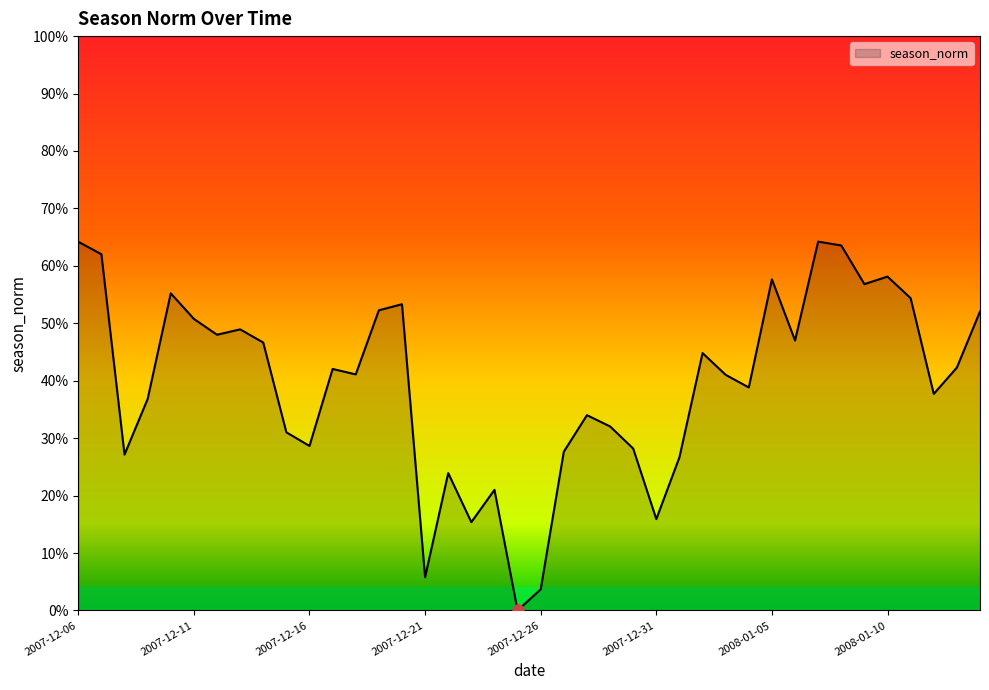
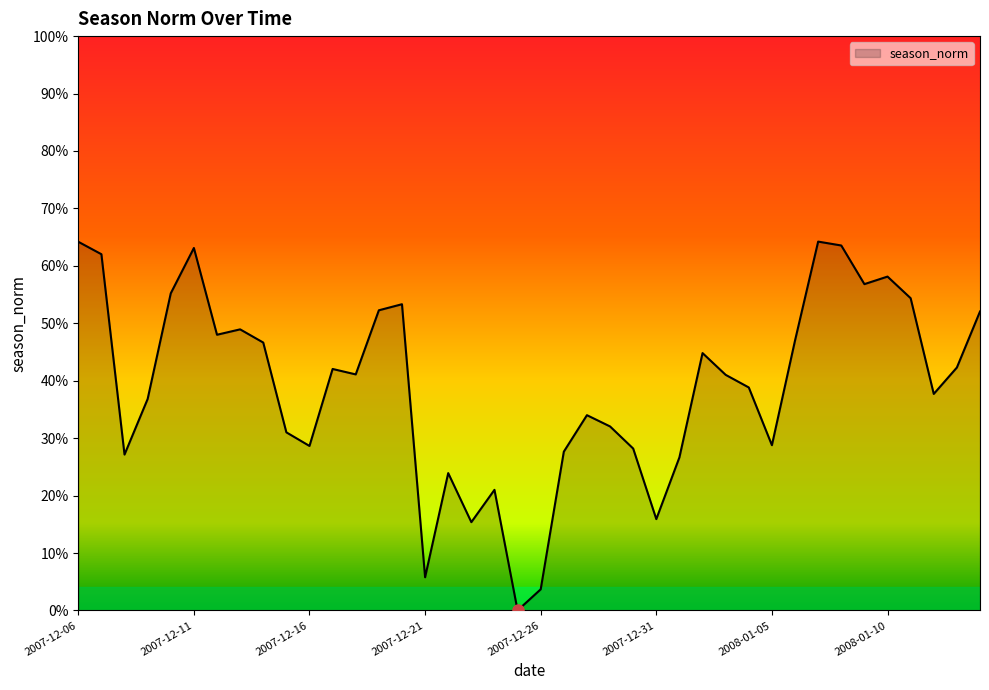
season_norm, 2007-12-11: 51% -> 63%
season_norm, 2008-01-05: 58% -> 29%
